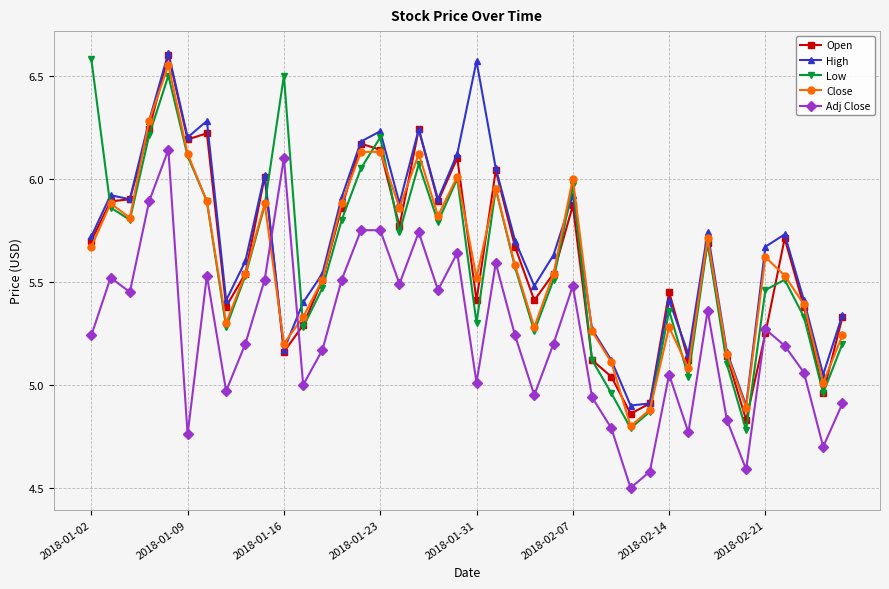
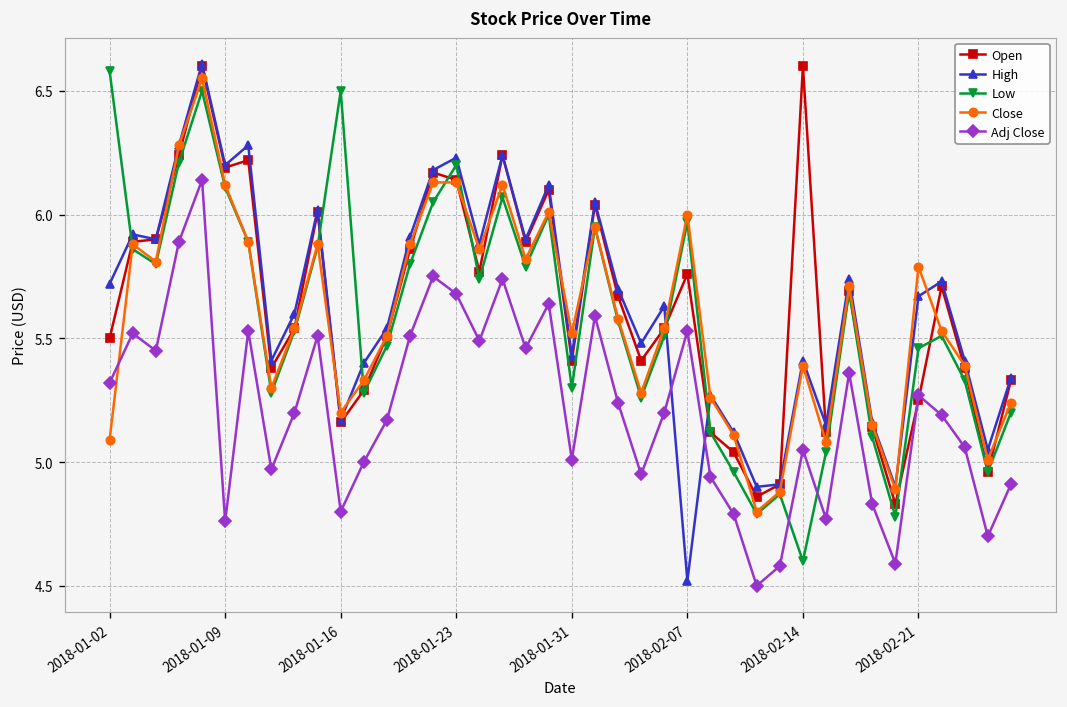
Open, 2018-01-02: 5.7 -> 5.5
Close, 2018-01-02: 5.67 -> 5.09
Adj Close, 2018-01-02: 5.24 -> 5.32
Adj Close, 2018-01-16: 6.1 -> 4.8
Adj Close, 2018-01-23: 5.75 -> 5.68
High, 2018-01-31: 6.57 -> 5.43
Open, 2018-02-07: 5.87 -> 5.76
High, 2018-02-07: 5.92 -> 4.52
Adj Close, 2018-02-07: 5.48 -> 5.53
Open, 2018-02-14: 5.45 -> 6.60
Low, 2018-02-14: 5.36 -> 4.60
Close, 2018-02-14: 5.28 -> 5.39
Close, 2018-02-21: 5.62 -> 5.79
